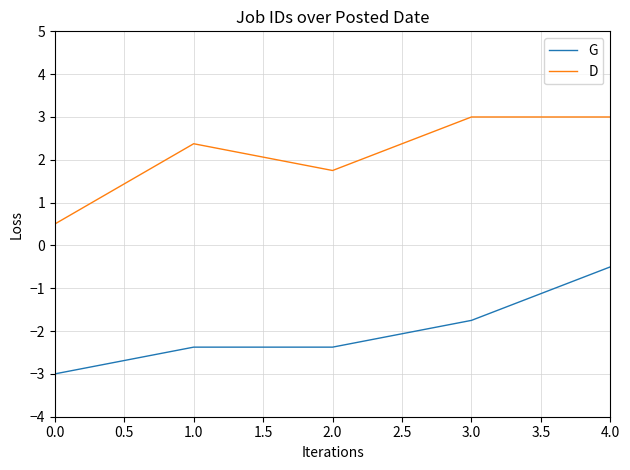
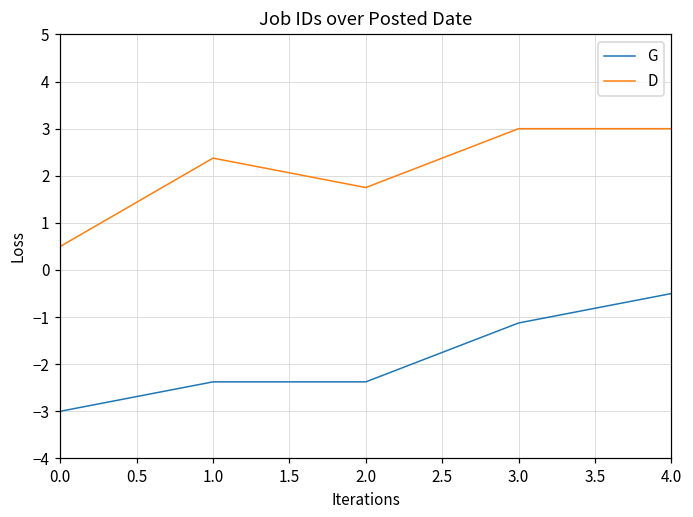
G, 3.0: -1.8 -> -1.1
